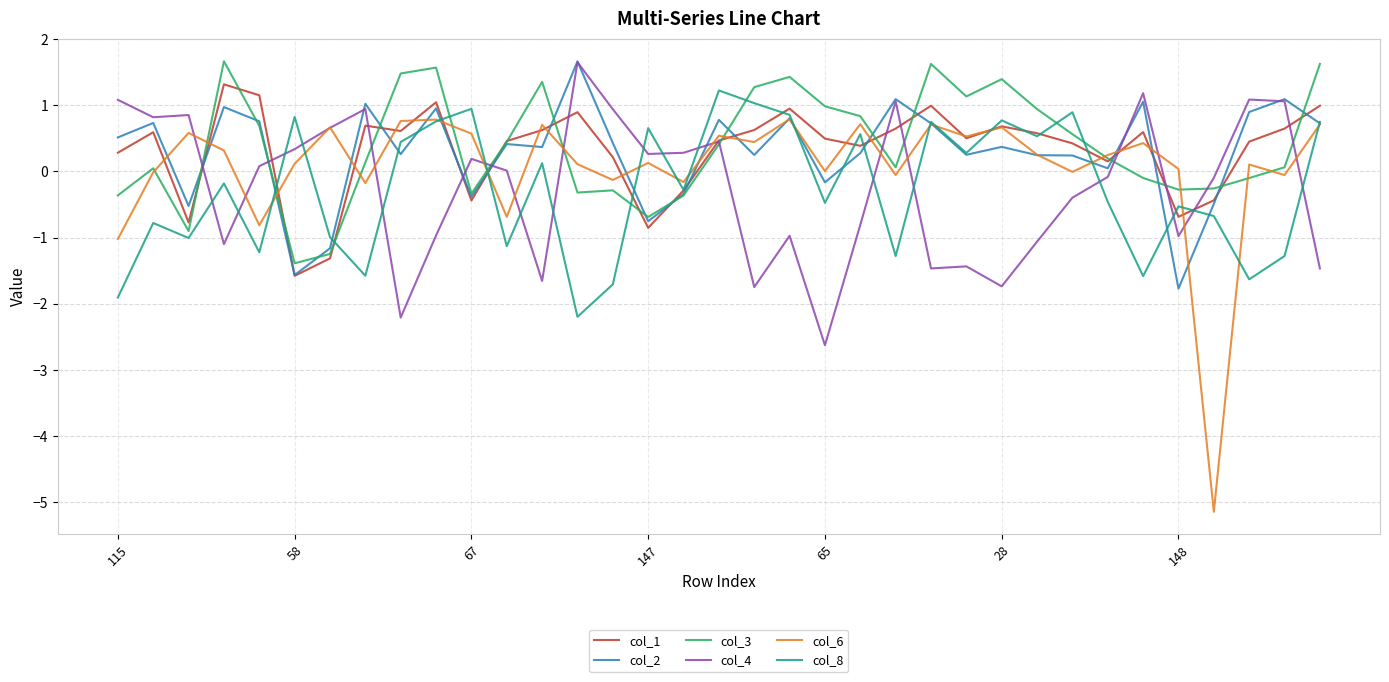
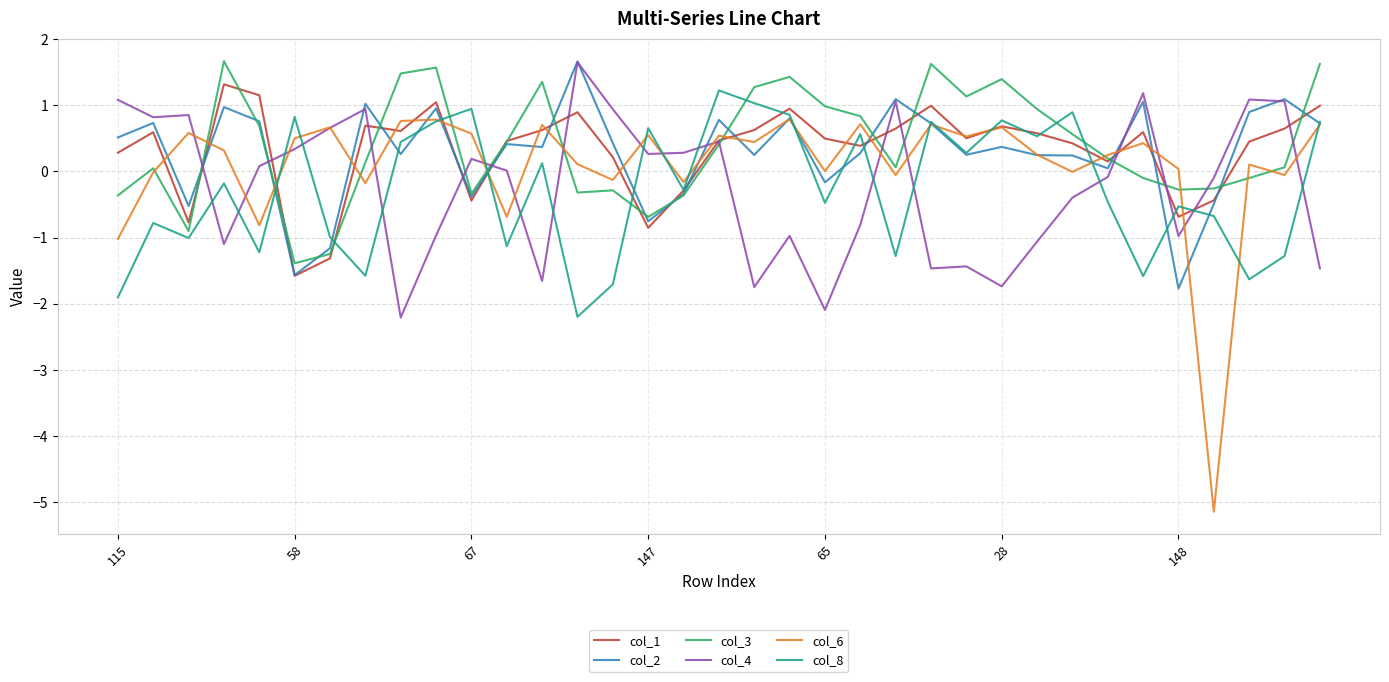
col_6, 58: 0.1 -> 0.5
col_6, 147: 0.1 -> 0.5
col_4, 65: -2.6 -> -2.1
